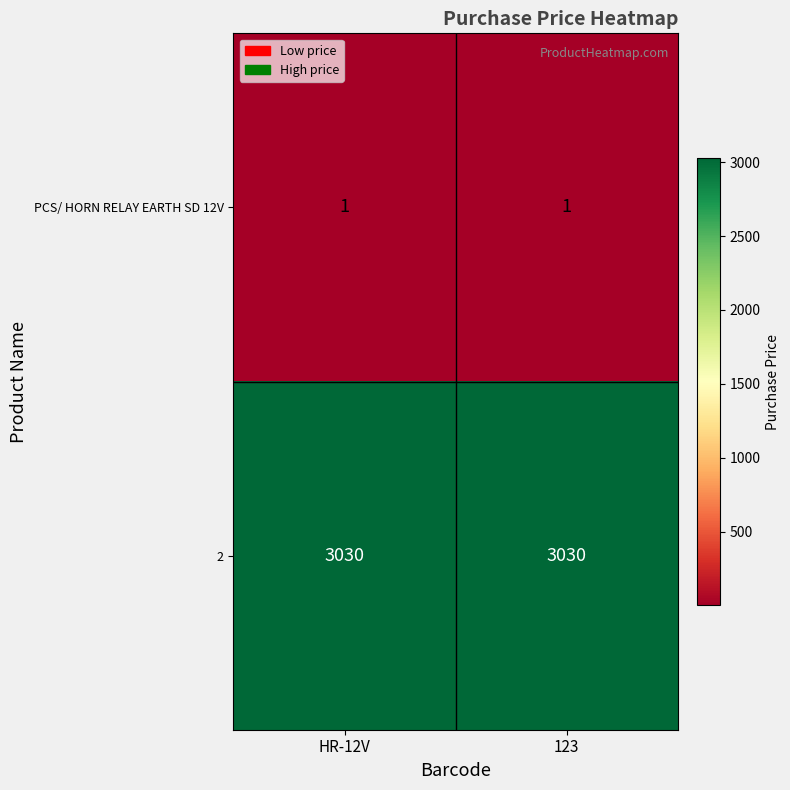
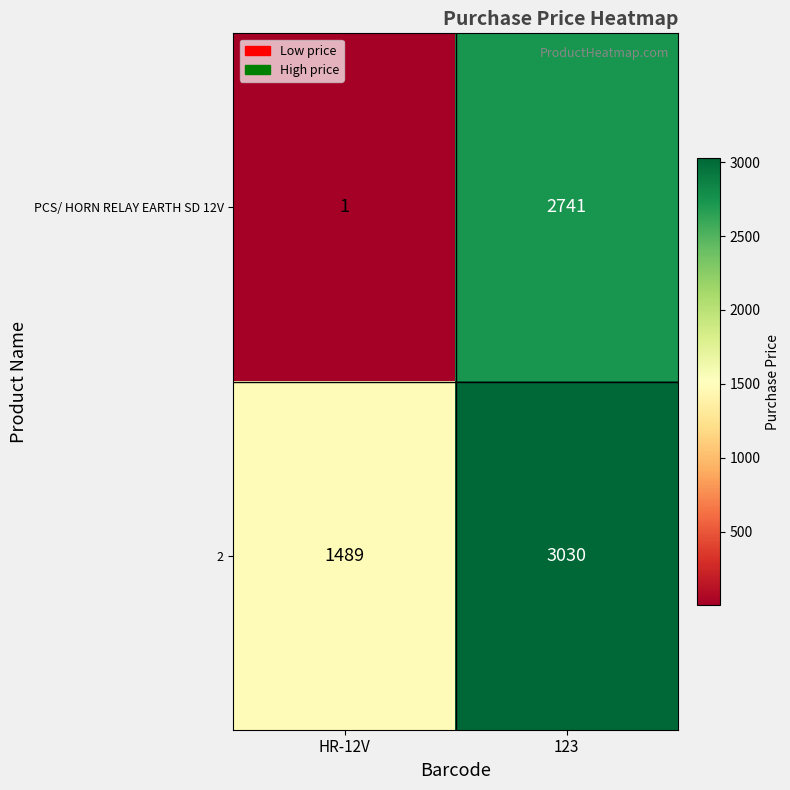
PCS/ HORN RELAY EARTH SD 12V, 123: 1 -> 2741
2, HR-12V: 3030 -> 1489
